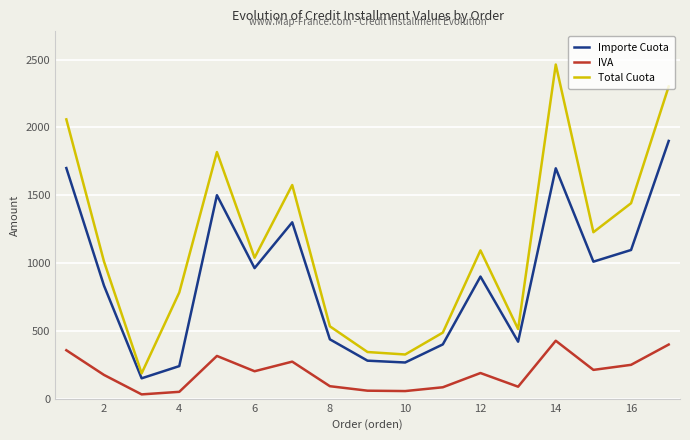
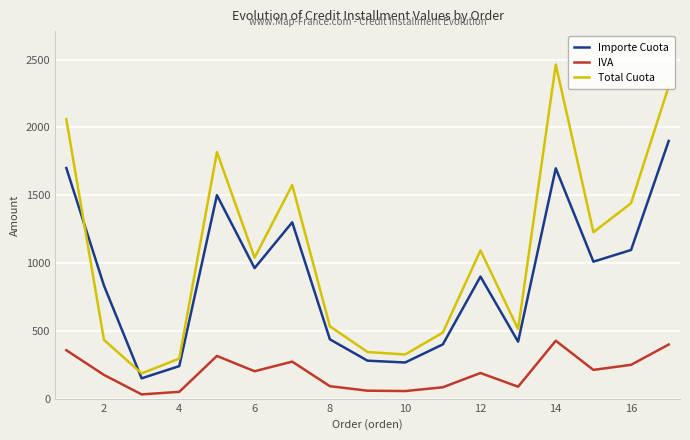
Total Cuota, 2: 1010 -> 430
Total Cuota, 4: 780 -> 300
